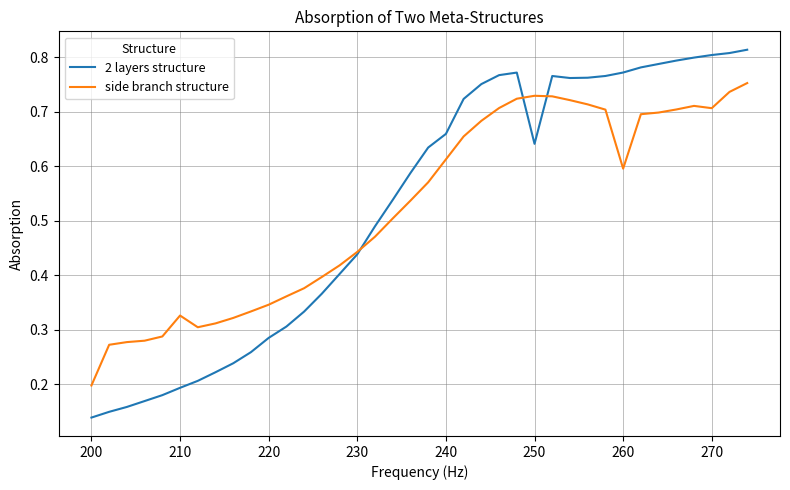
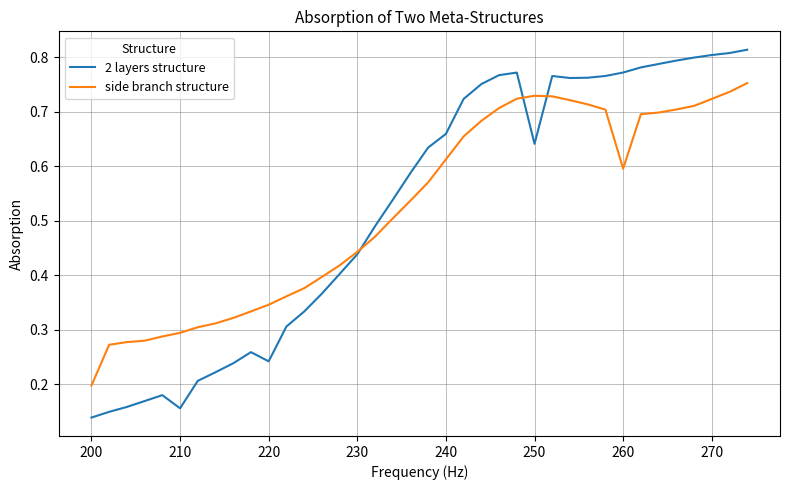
2 layers structure, 210: 0.19 -> 0.16
side branch structure, 210: 0.33 -> 0.29
2 layers structure, 220: 0.28 -> 0.24
side branch structure, 270: 0.71 -> 0.72
